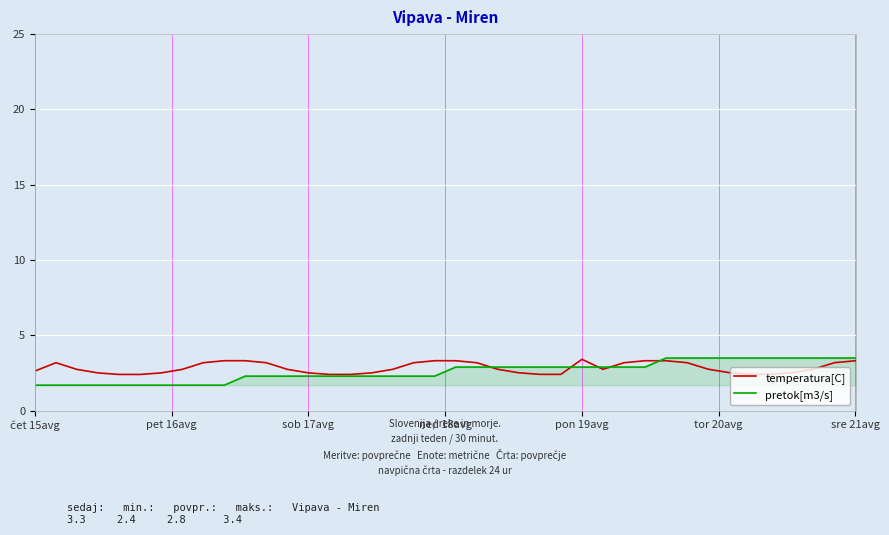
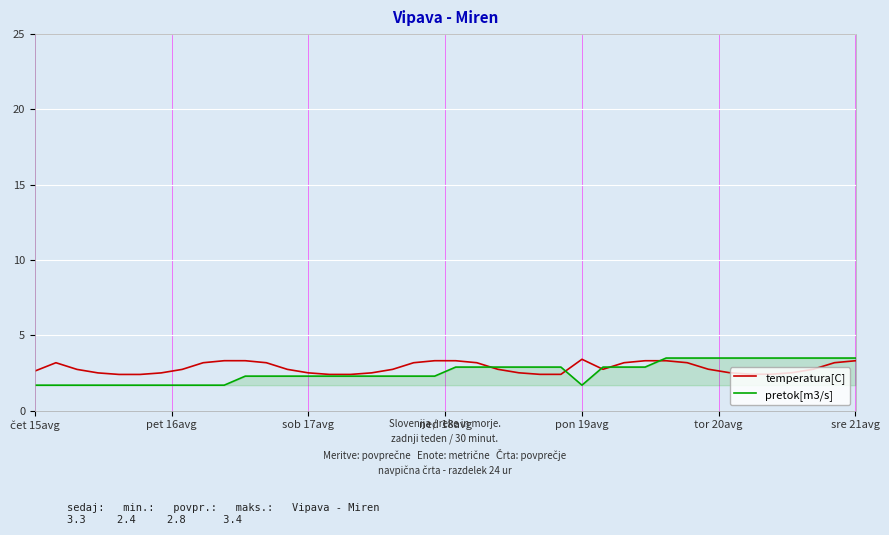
pretok[m3/s], pon 19avg: 2.9 -> 1.7
